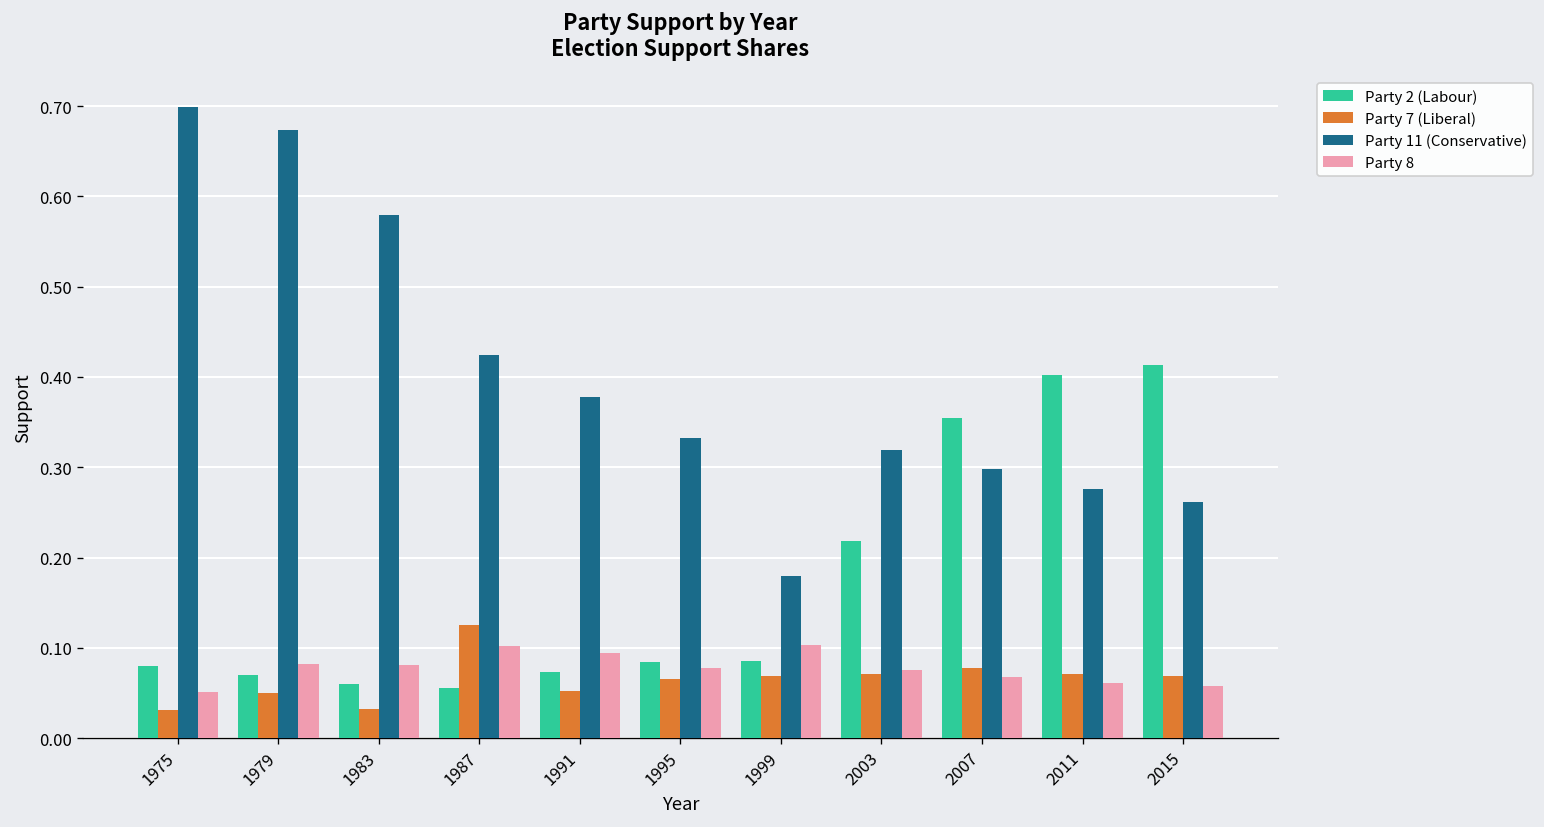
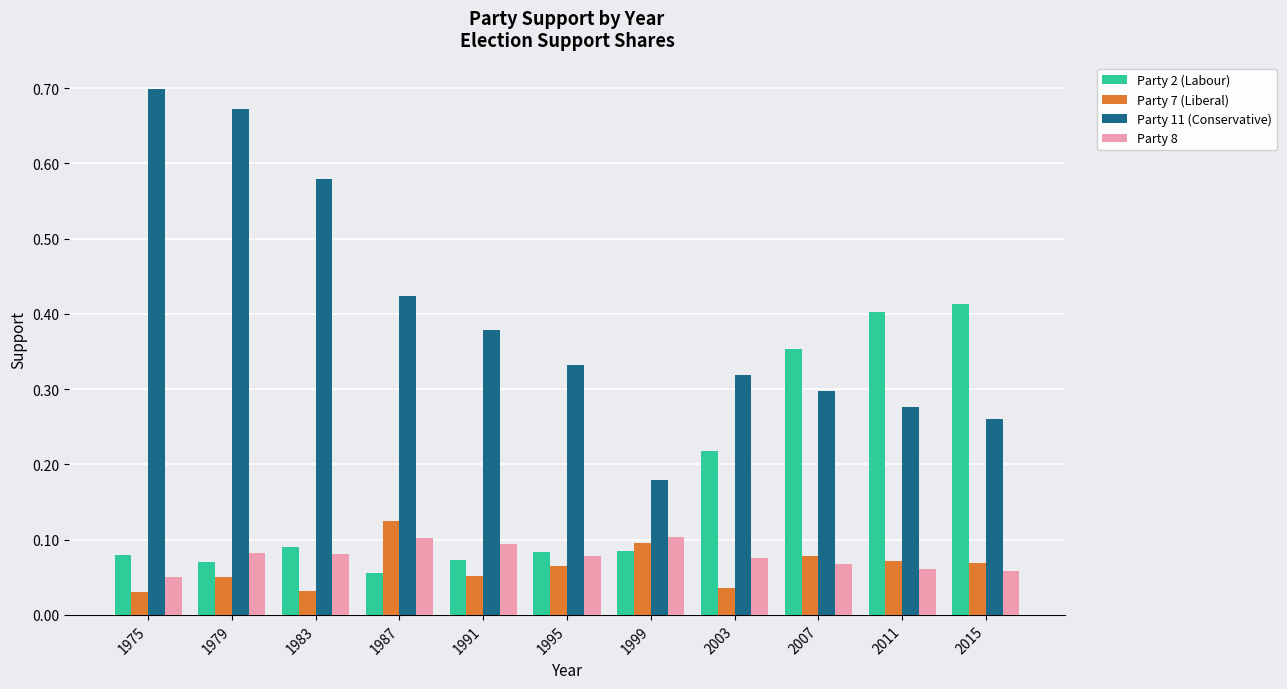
Party 2 (Labour), 1983: 0.06 -> 0.09
Party 7 (Liberal), 1999: 0.07 -> 0.10
Party 7 (Liberal), 2003: 0.07 -> 0.04
